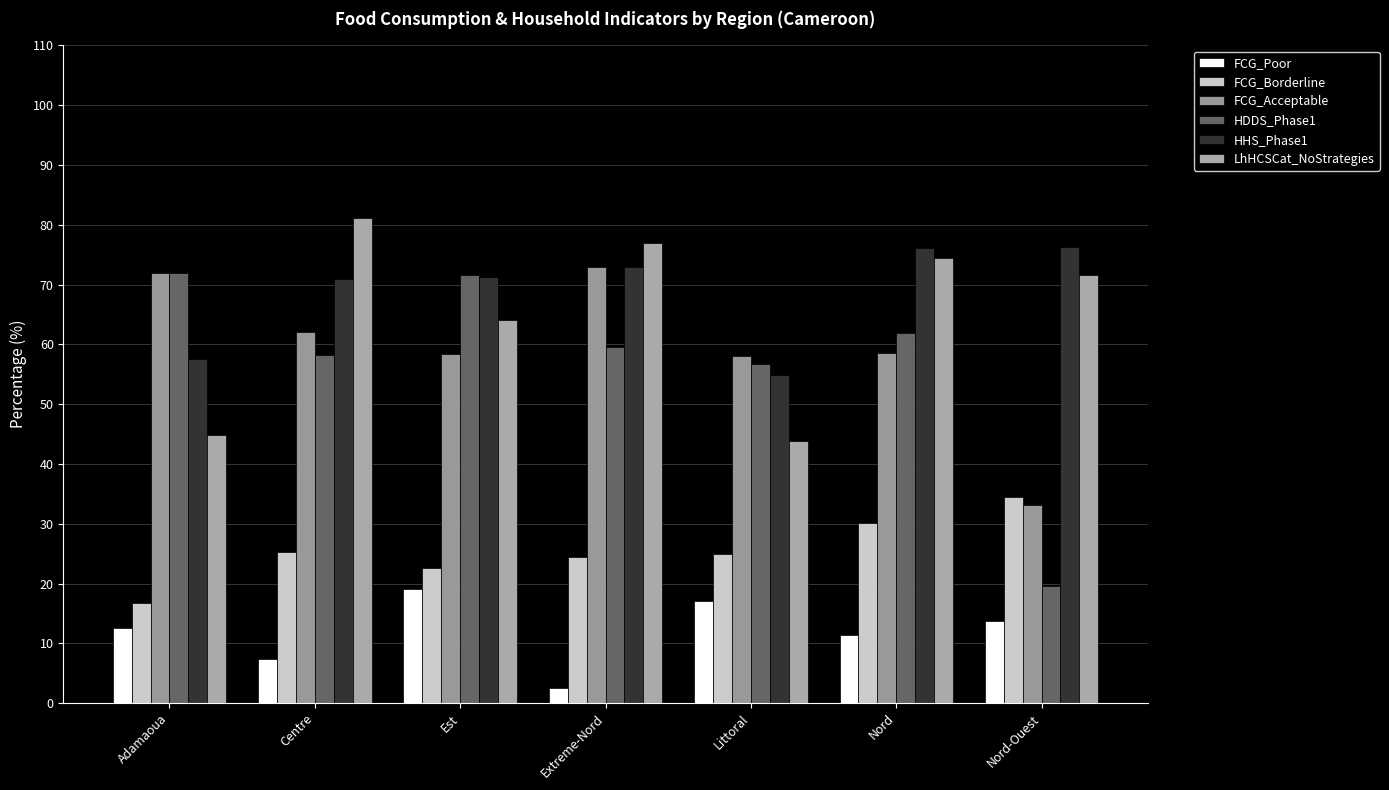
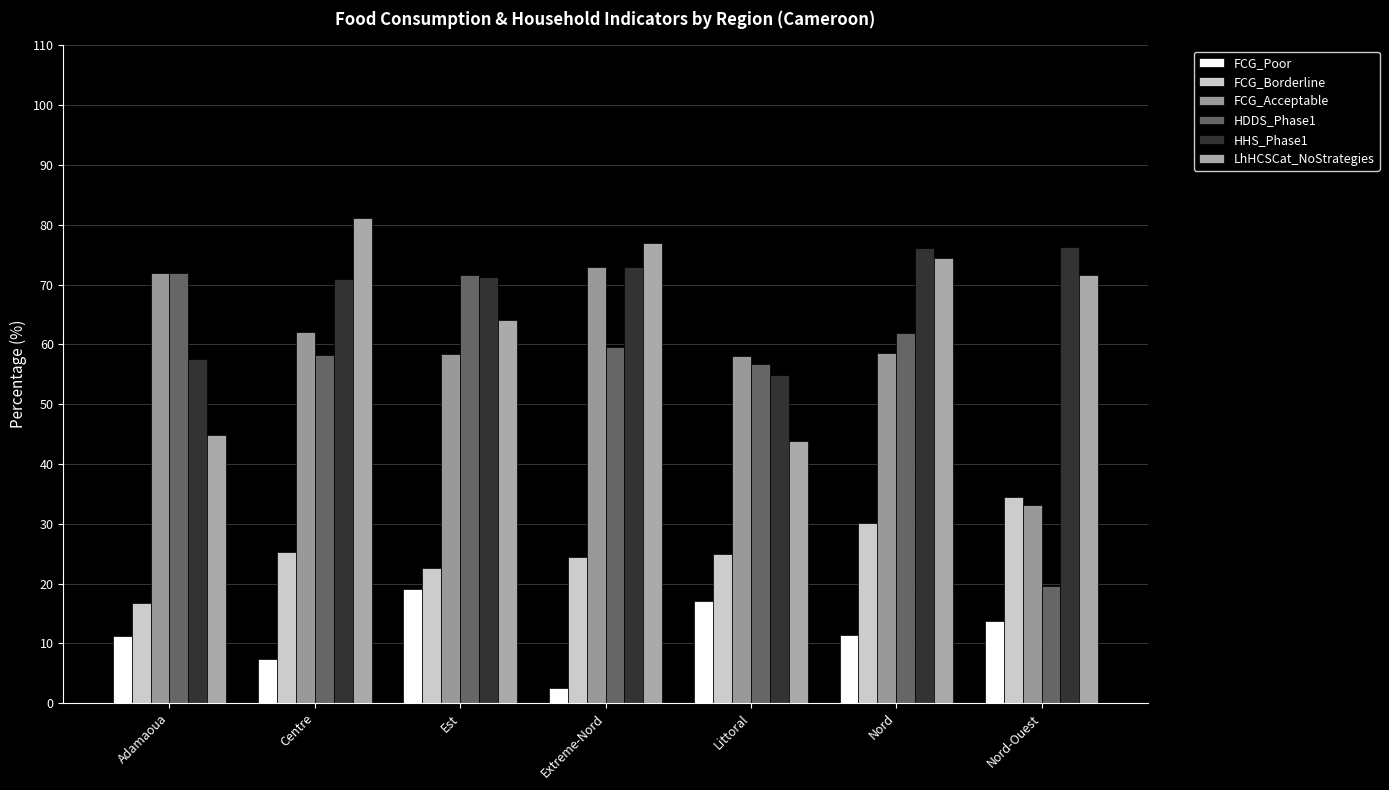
FCG_Poor, Adamaoua: 13 -> 11
